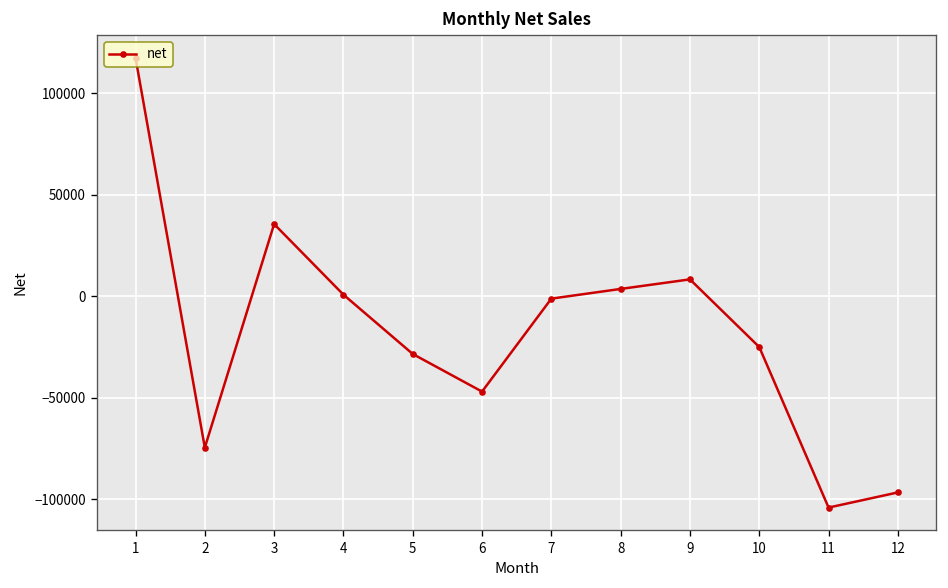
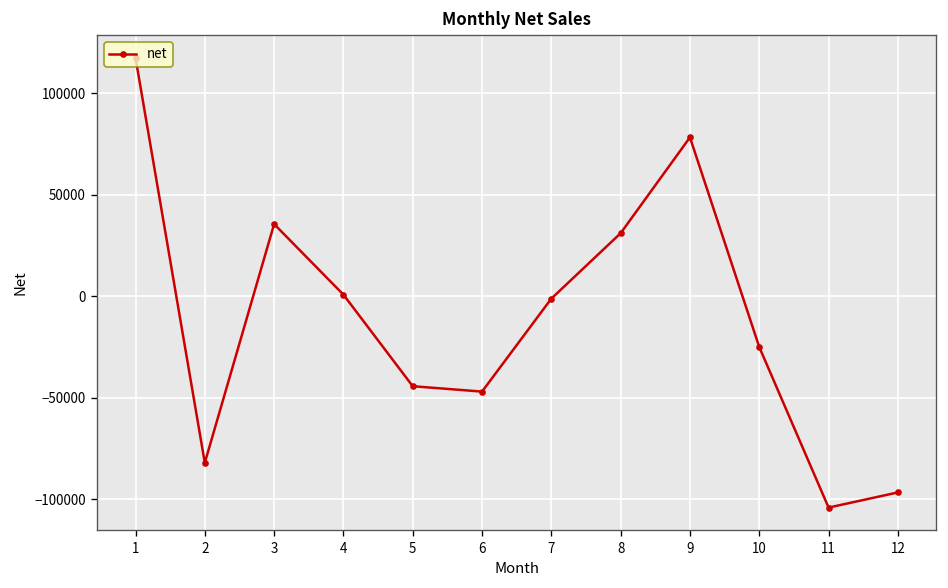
2: -74000 -> -82000
5: -28000 -> -44000
8: 4000 -> 31000
9: 8000 -> 78000
